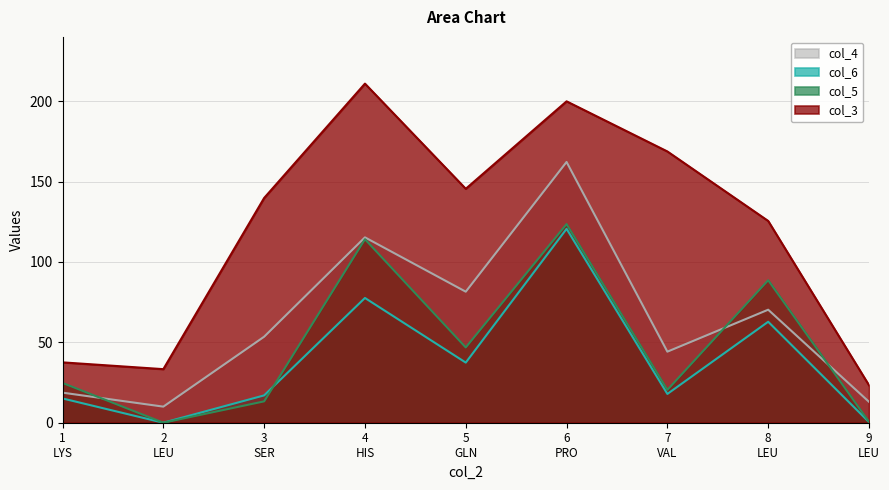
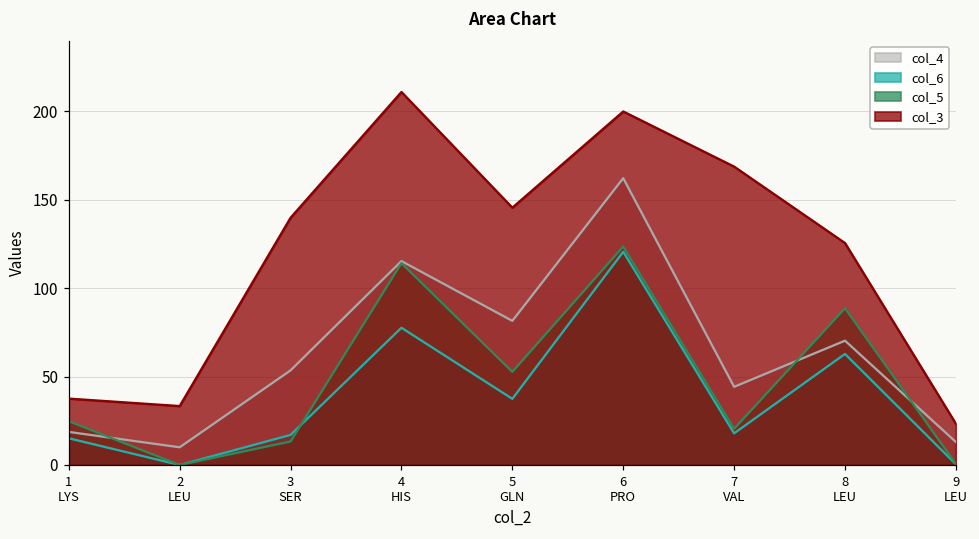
col_5, 5 GLN: 47 -> 53
